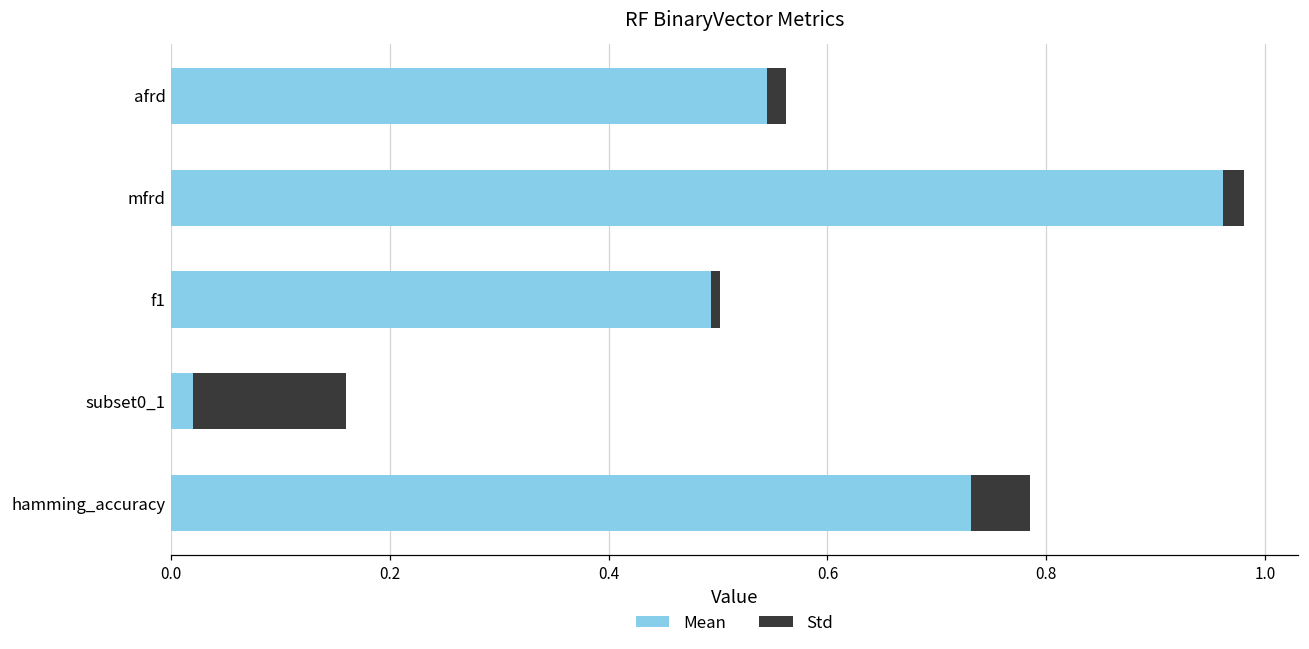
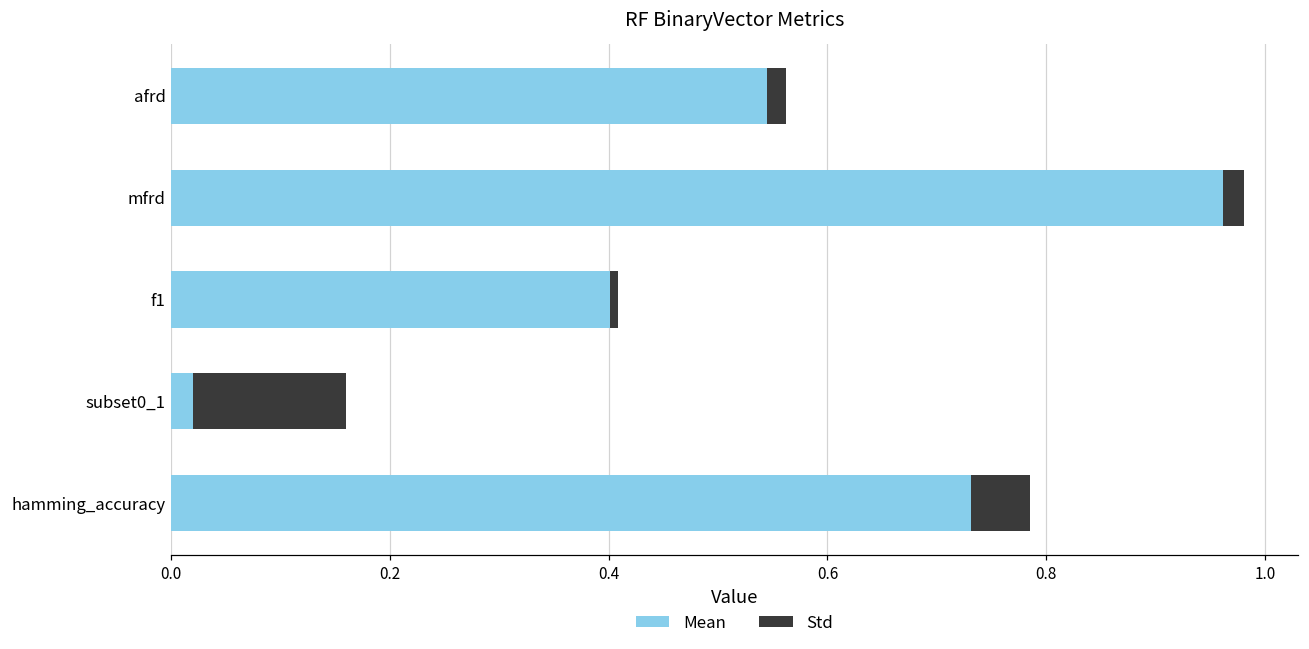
Mean, f1: 0.49 -> 0.40
